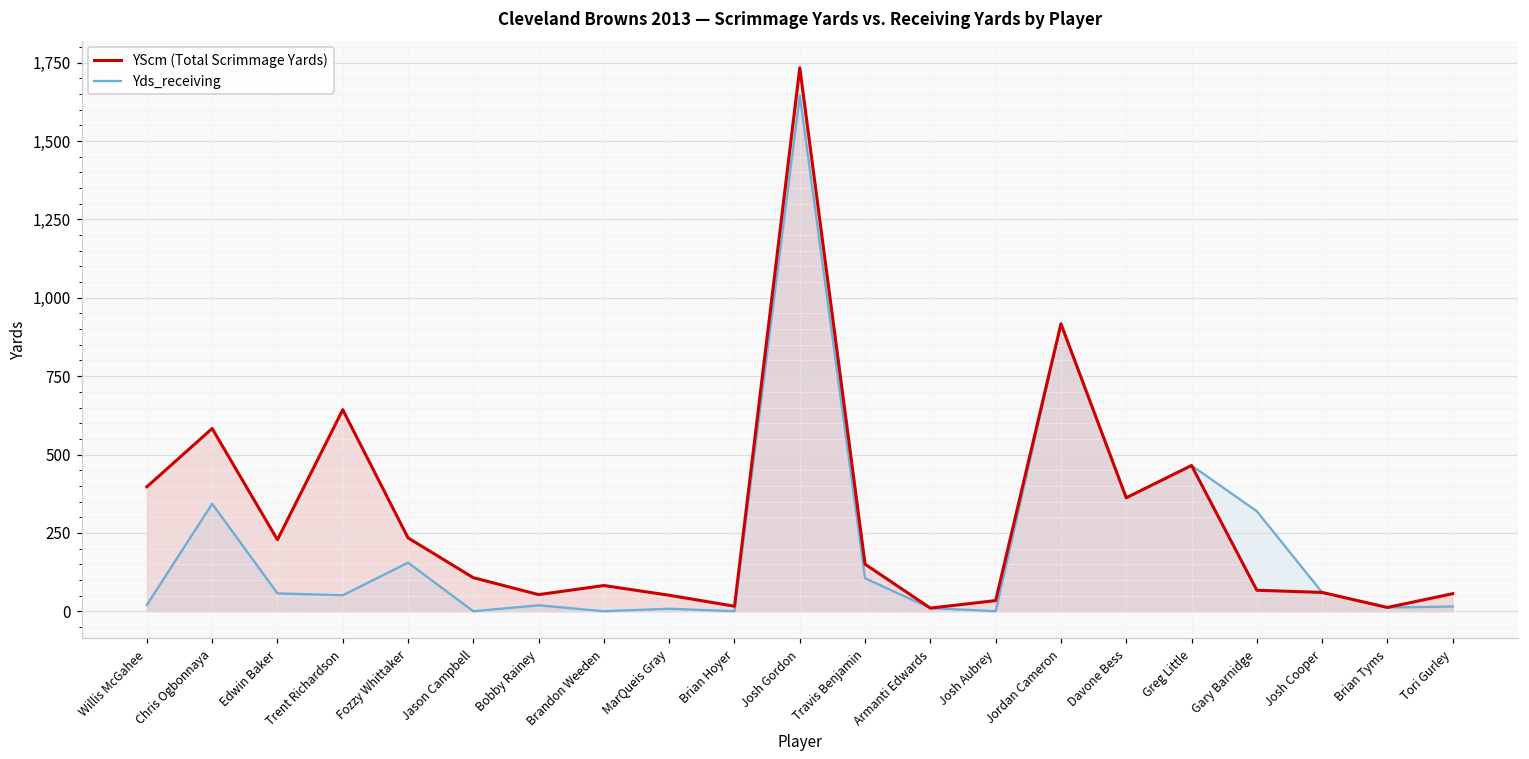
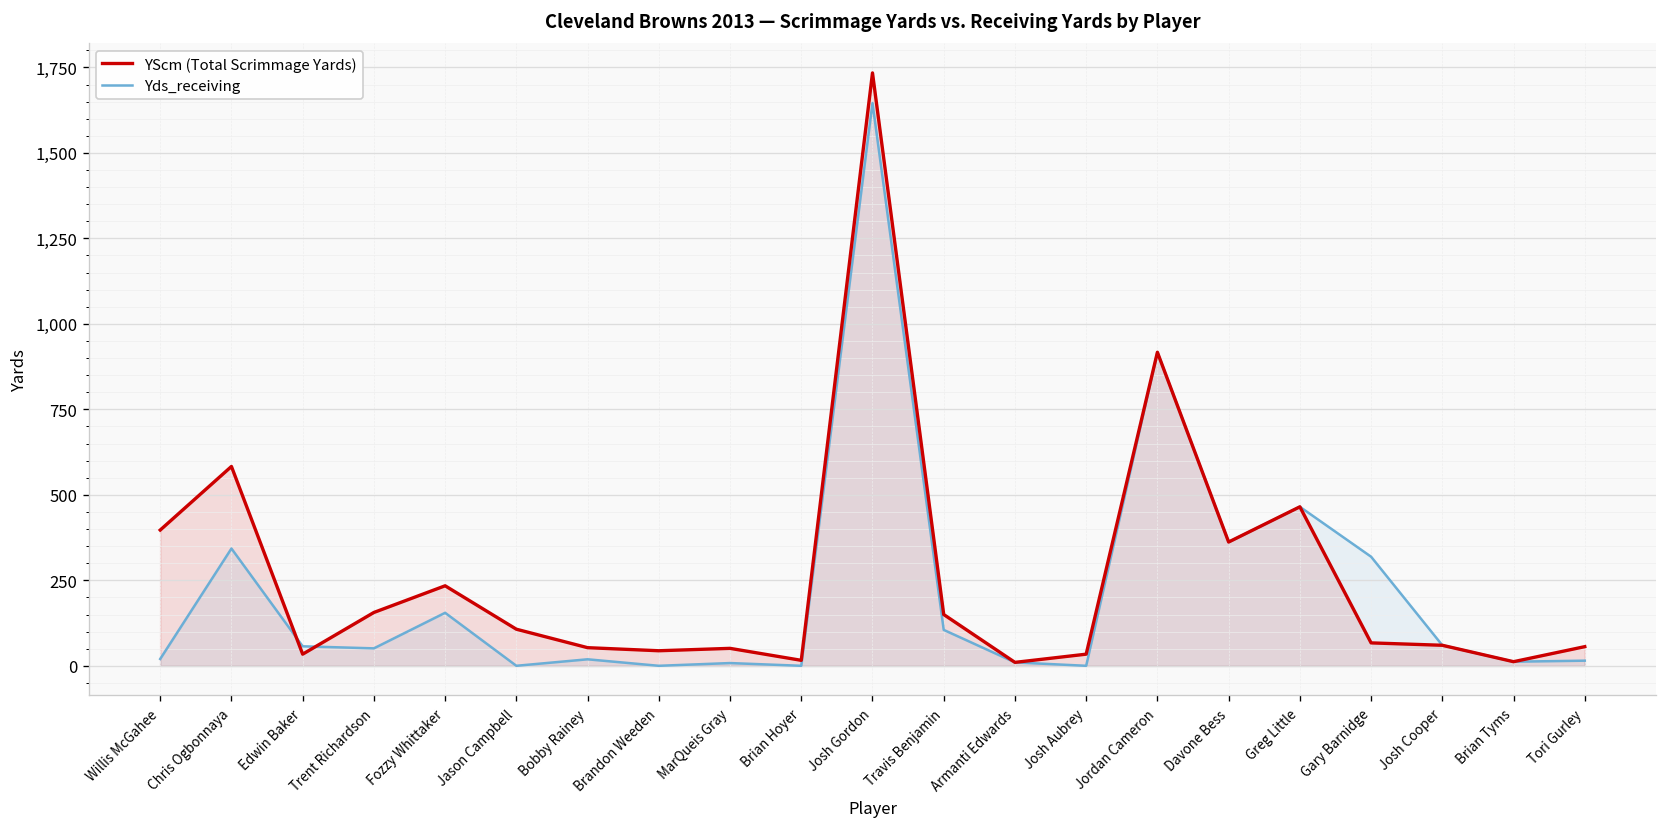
YScm (Total Scrimmage Yards), Edwin Baker: 230 -> 30
YScm (Total Scrimmage Yards), Trent Richardson: 640 -> 160
YScm (Total Scrimmage Yards), Brandon Weeden: 80 -> 40
